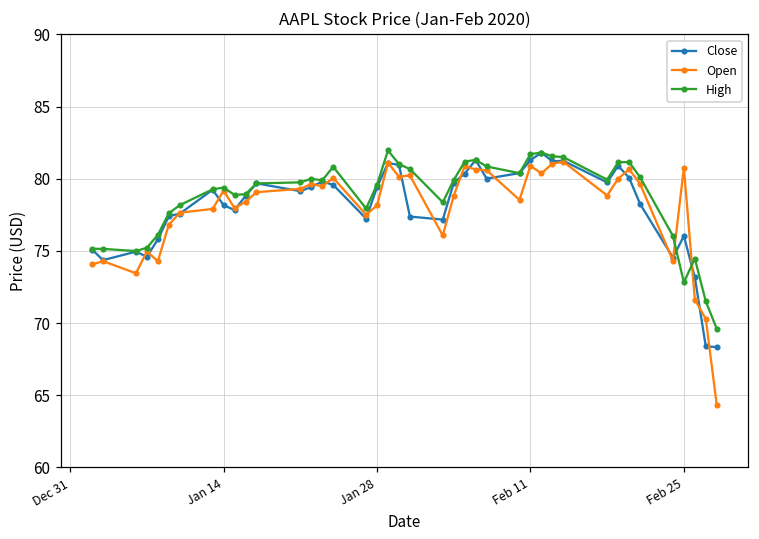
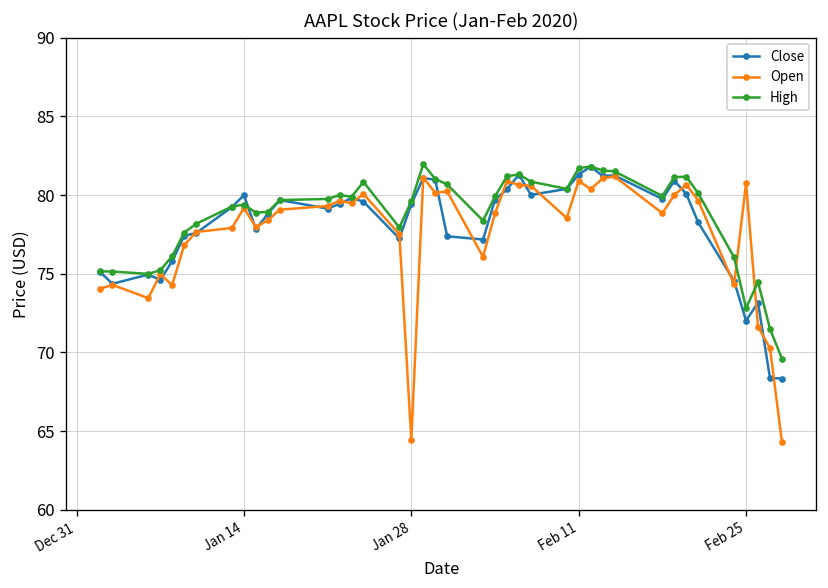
Close, Jan 14: 78.2 -> 80.0
Open, Jan 28: 78.2 -> 64.5
Close, Feb 25: 76.0 -> 72.0
